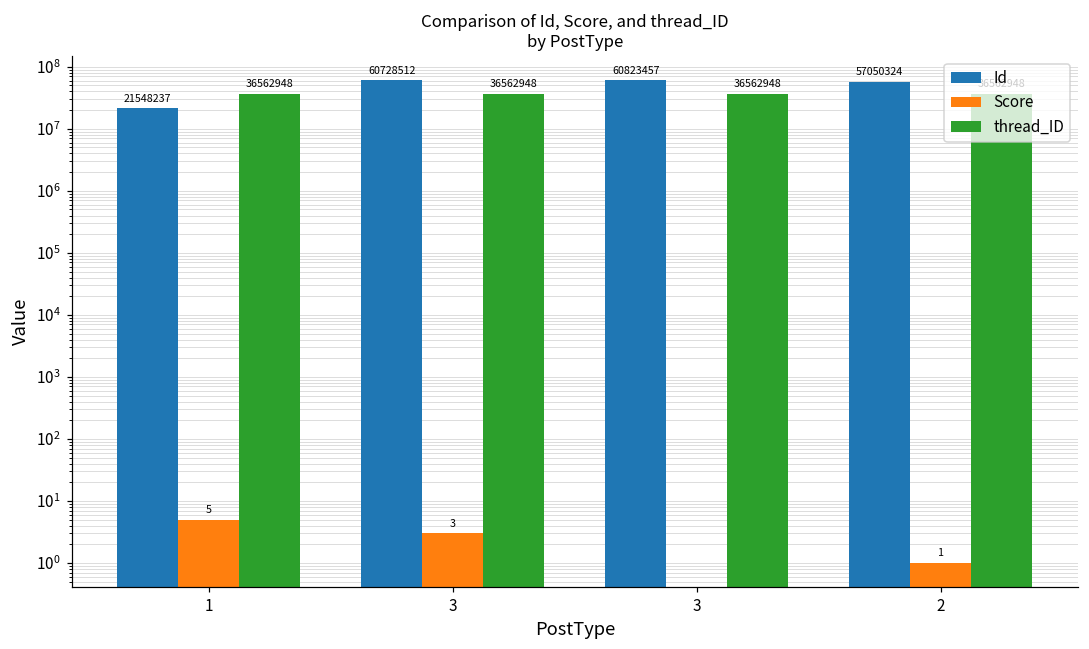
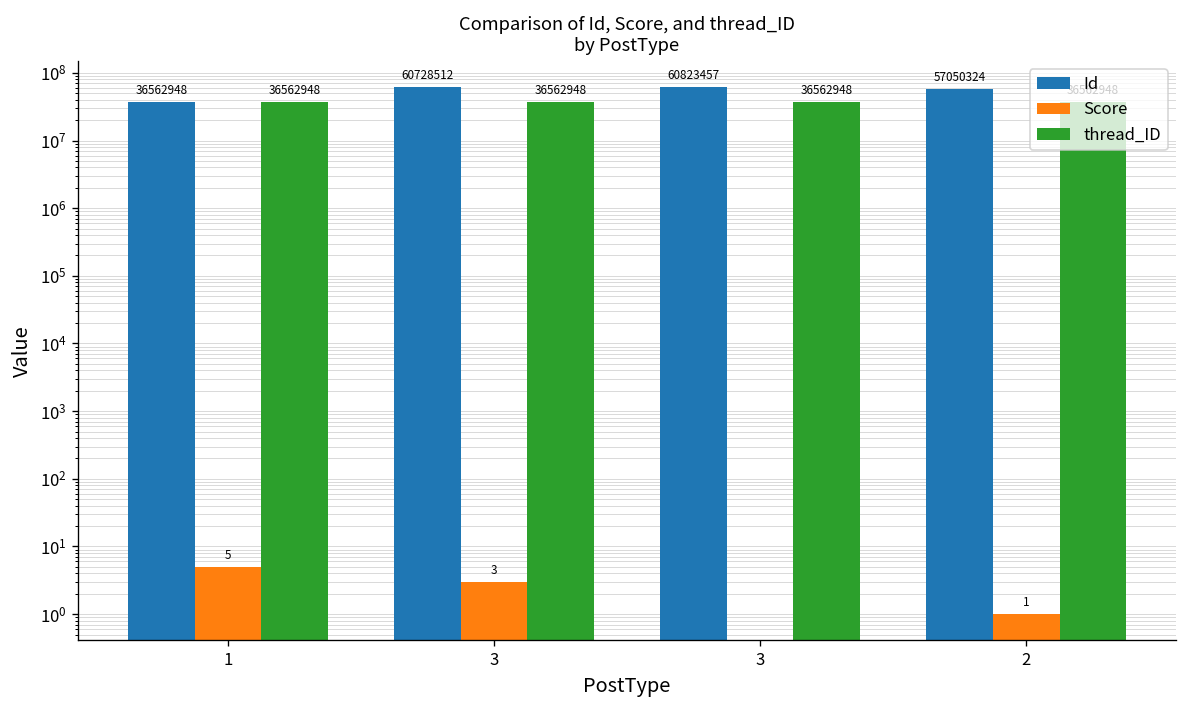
Id, 1: 21548237 -> 36562948
